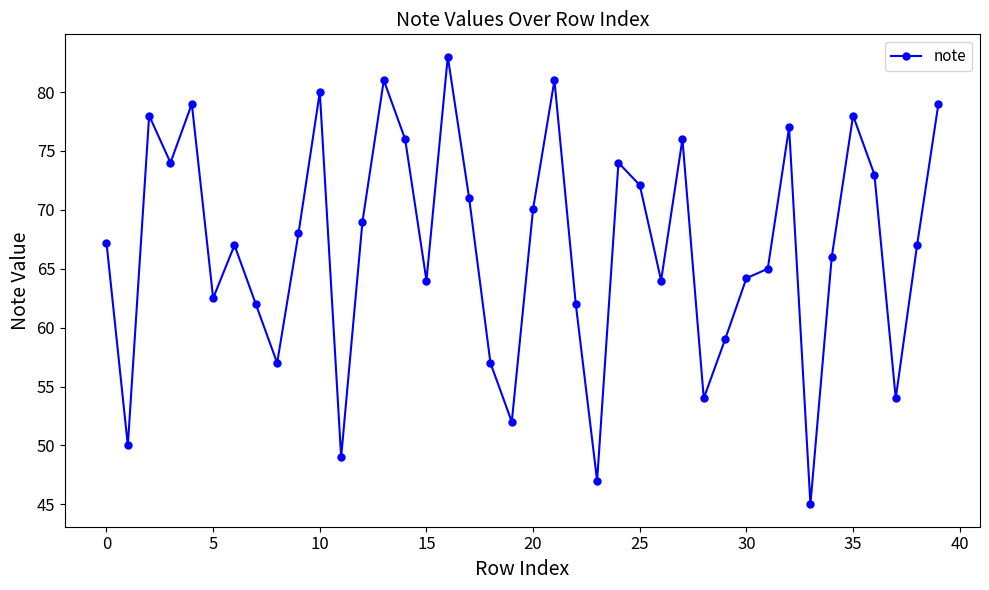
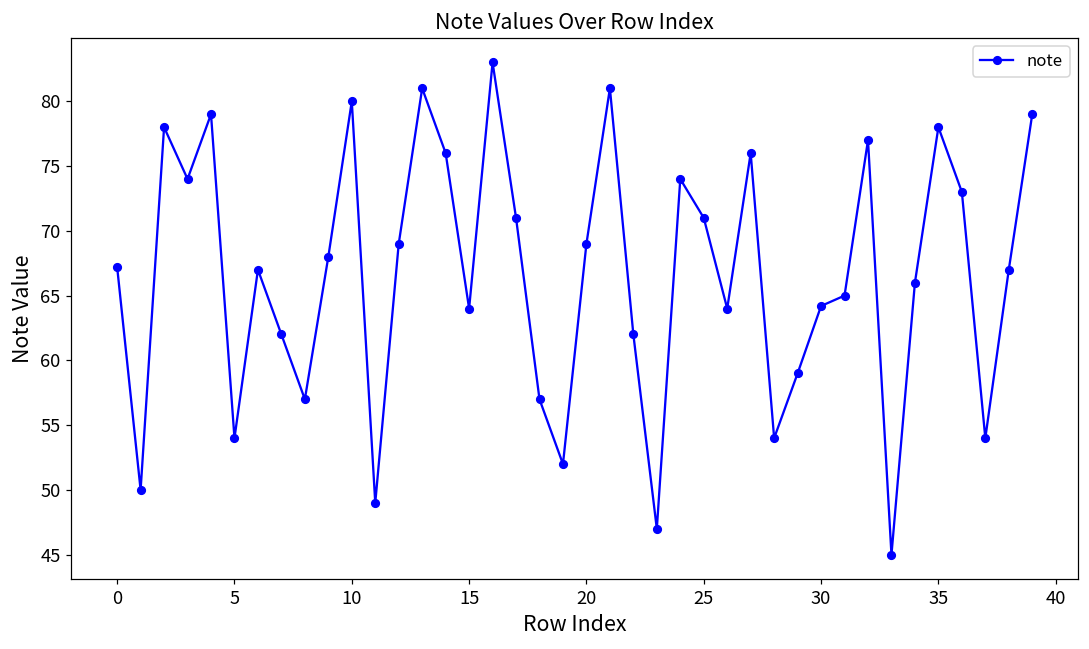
5: 62.5 -> 54.0
20: 70.1 -> 69.0
25: 72.1 -> 71.0
